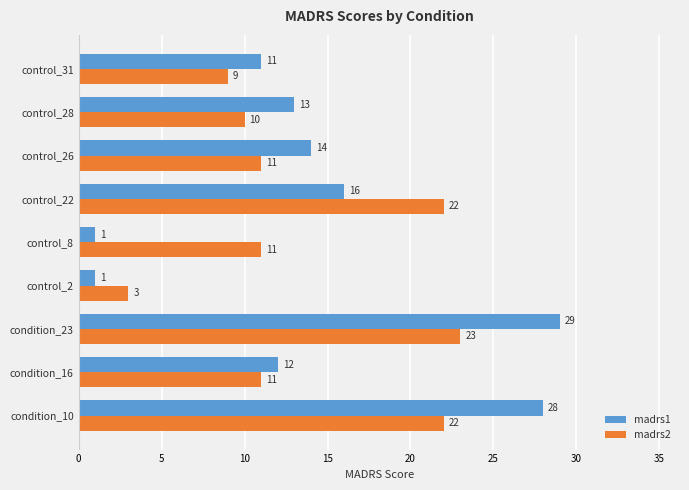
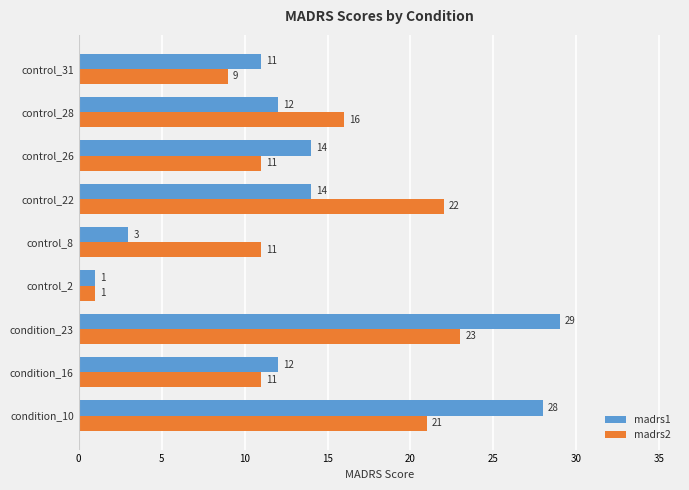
madrs1, control_28: 13 -> 12
madrs2, control_28: 10 -> 16
madrs1, control_22: 16 -> 14
madrs1, control_8: 1 -> 3
madrs2, control_2: 3 -> 1
madrs2, condition_10: 22 -> 21
